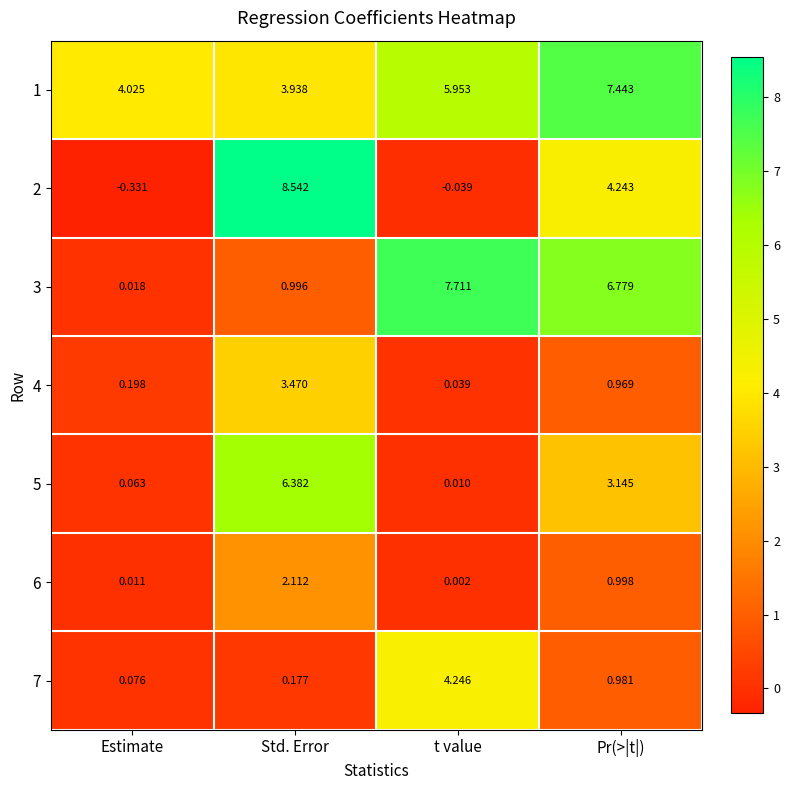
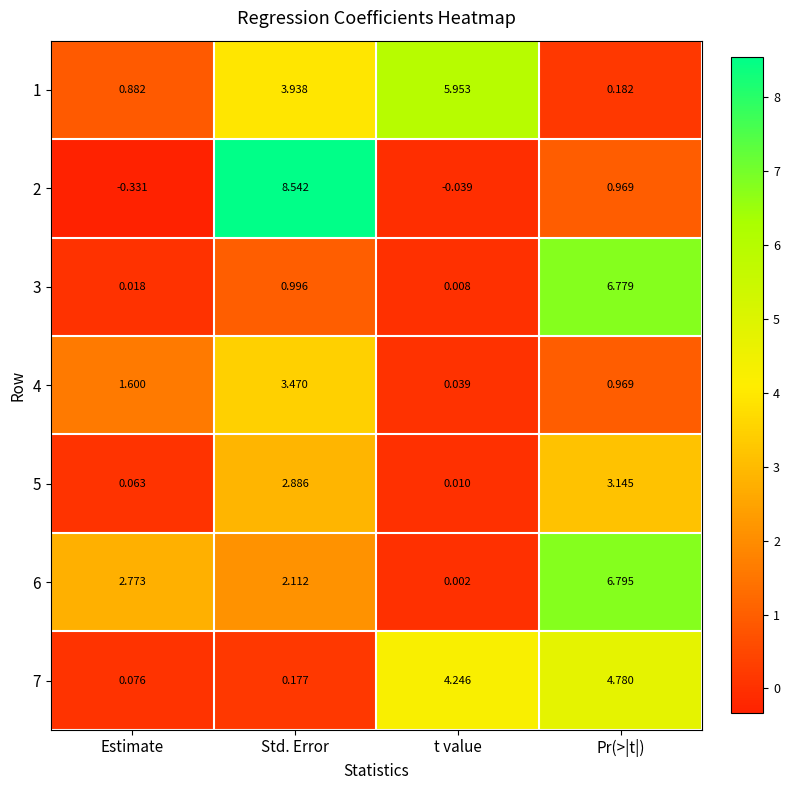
1, Estimate: 4.025 -> 0.882
1, Pr(>|t|): 7.443 -> 0.182
2, Pr(>|t|): 4.243 -> 0.969
3, t value: 7.711 -> 0.008
4, Estimate: 0.198 -> 1.600
5, Std. Error: 6.382 -> 2.886
6, Estimate: 0.011 -> 2.773
6, Pr(>|t|): 0.998 -> 6.795
7, Pr(>|t|): 0.981 -> 4.780
